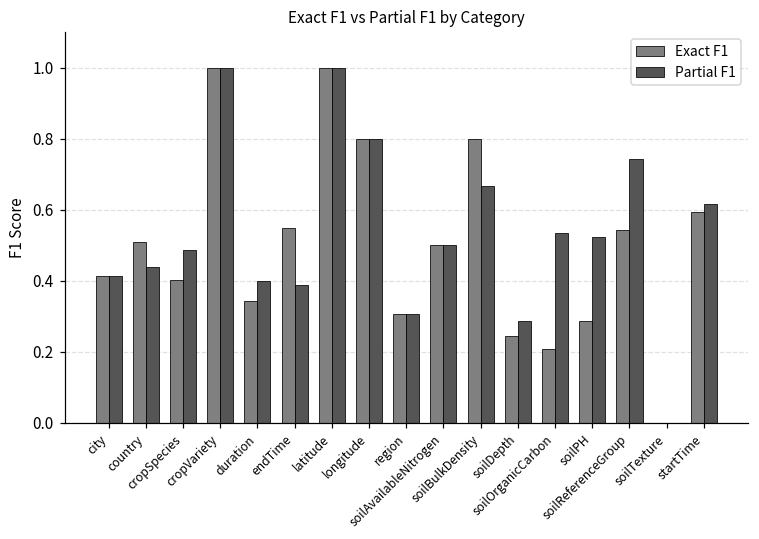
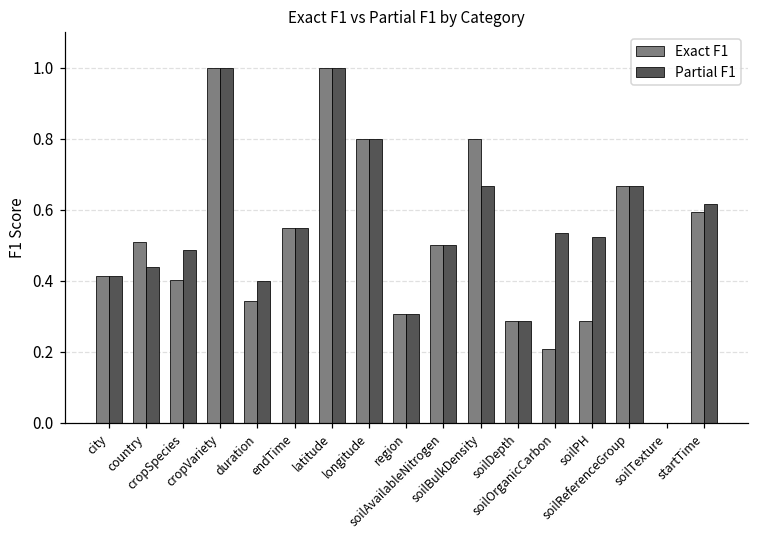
Partial F1, endTime: 0.39 -> 0.55
Exact F1, soilDepth: 0.25 -> 0.29
Exact F1, soilReferenceGroup: 0.54 -> 0.67
Partial F1, soilReferenceGroup: 0.74 -> 0.67
